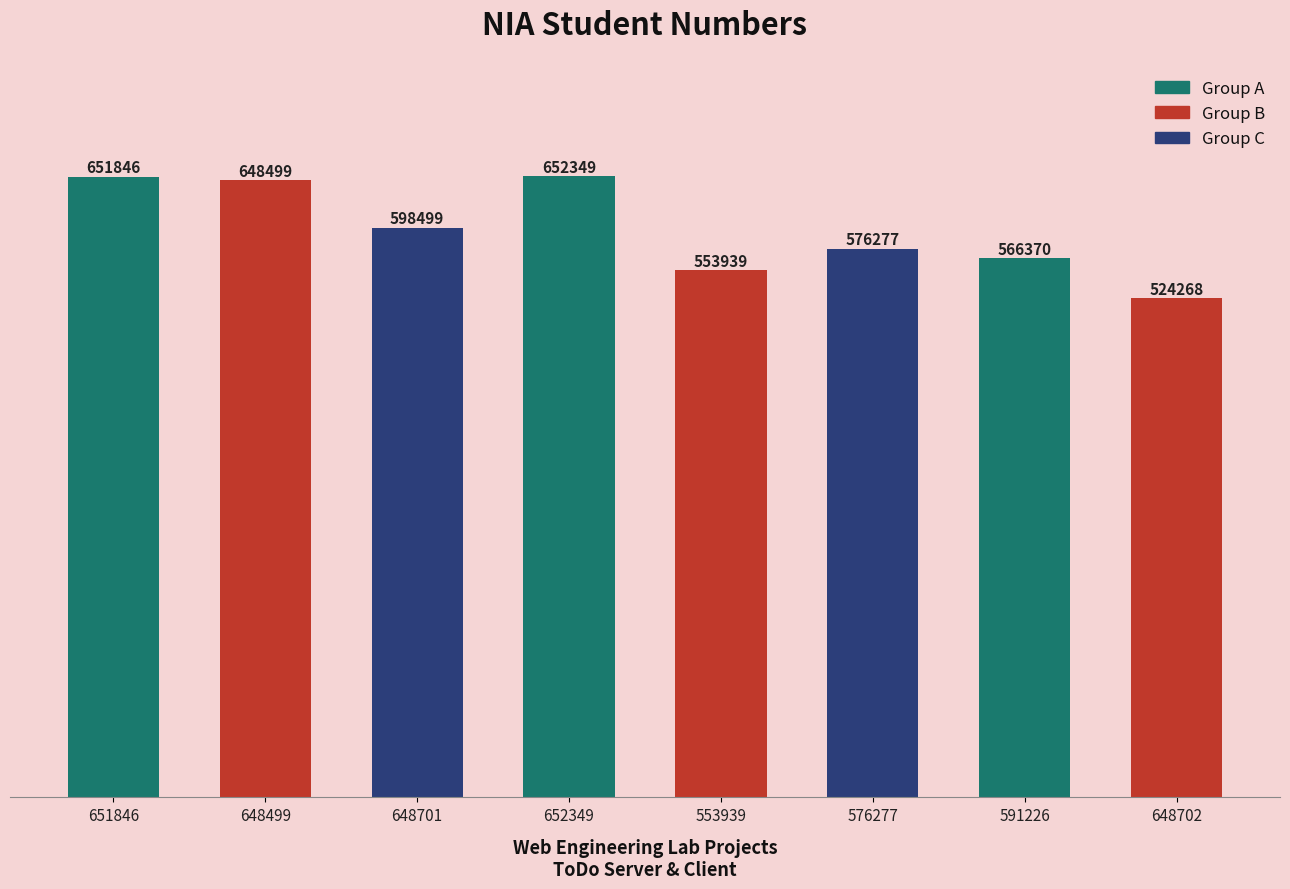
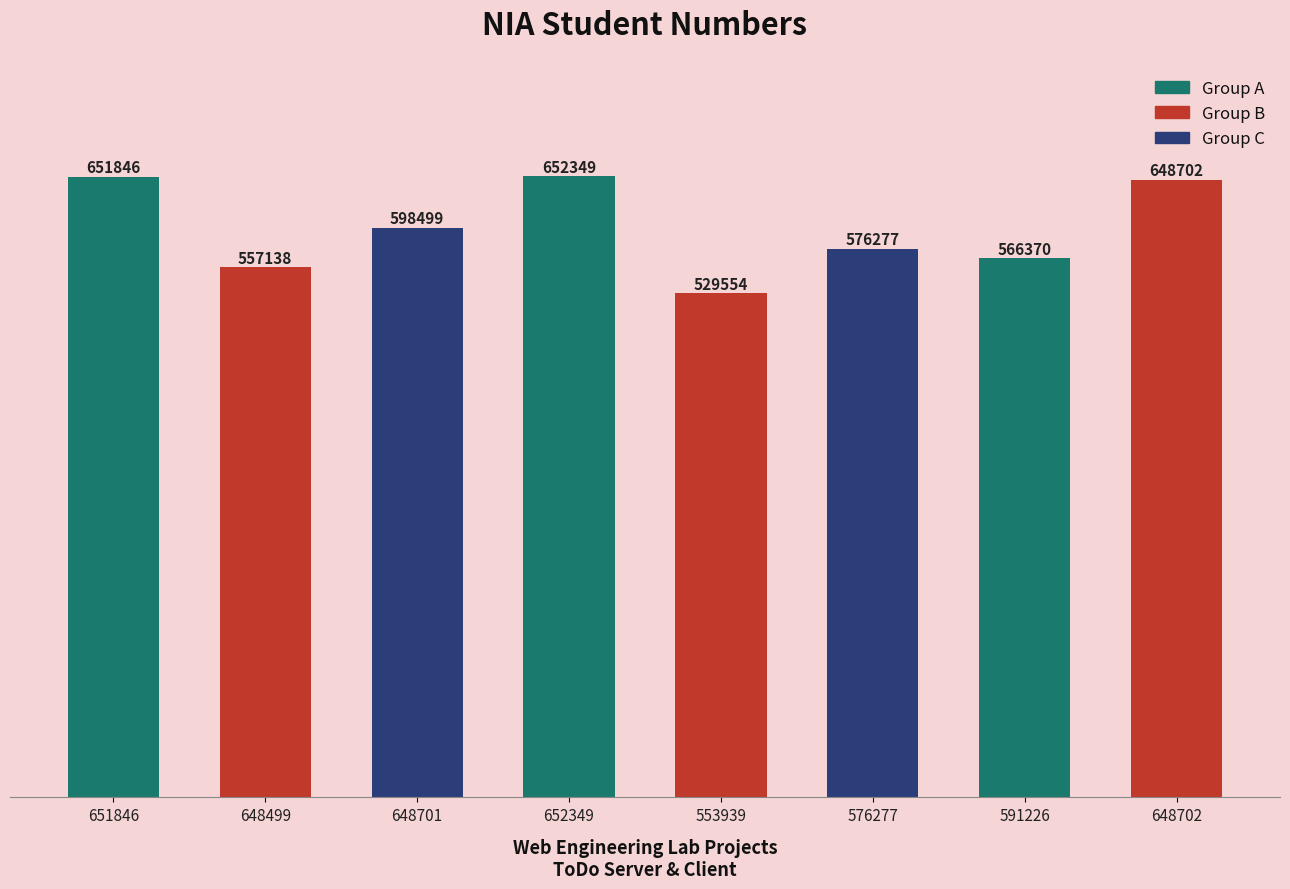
648499: 648499 -> 557138
553939: 553939 -> 529554
648702: 524268 -> 648702
